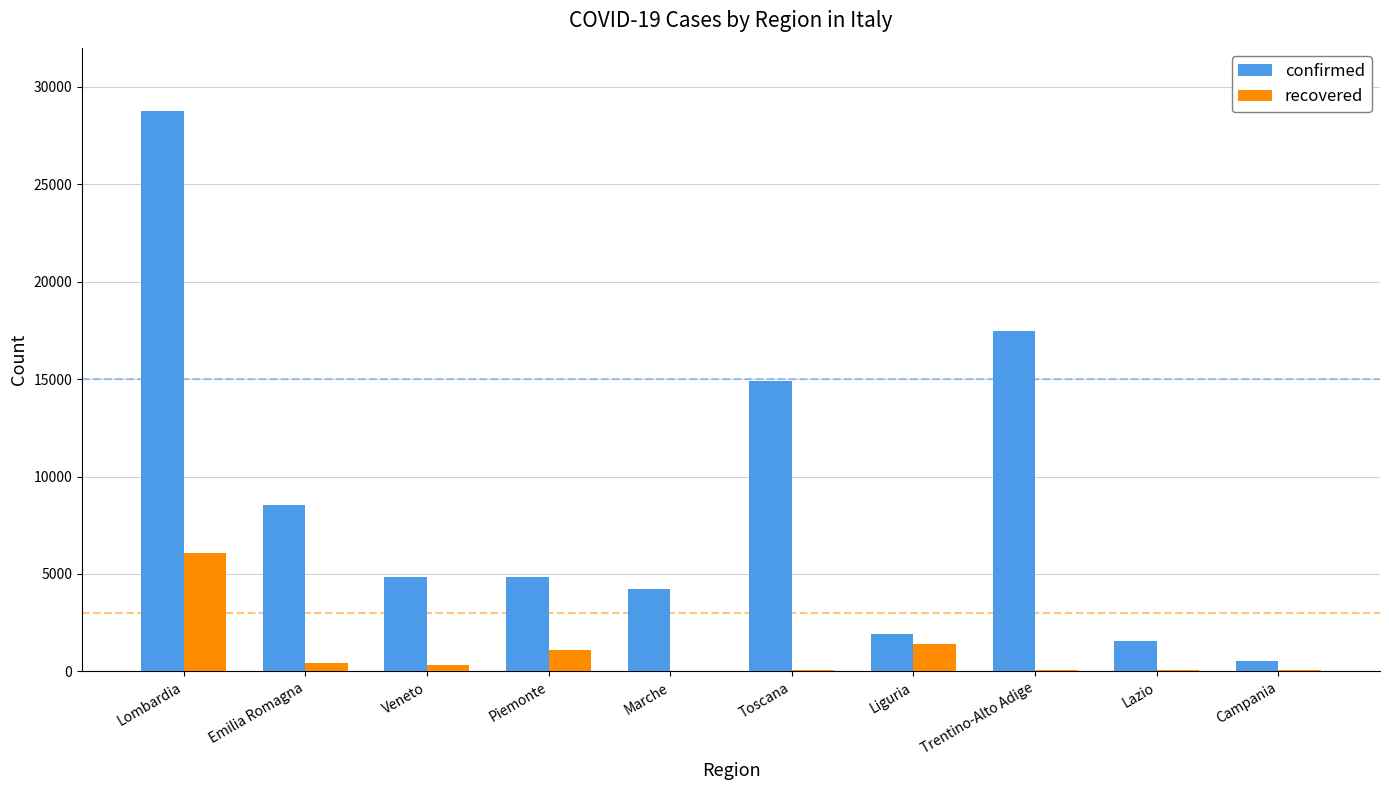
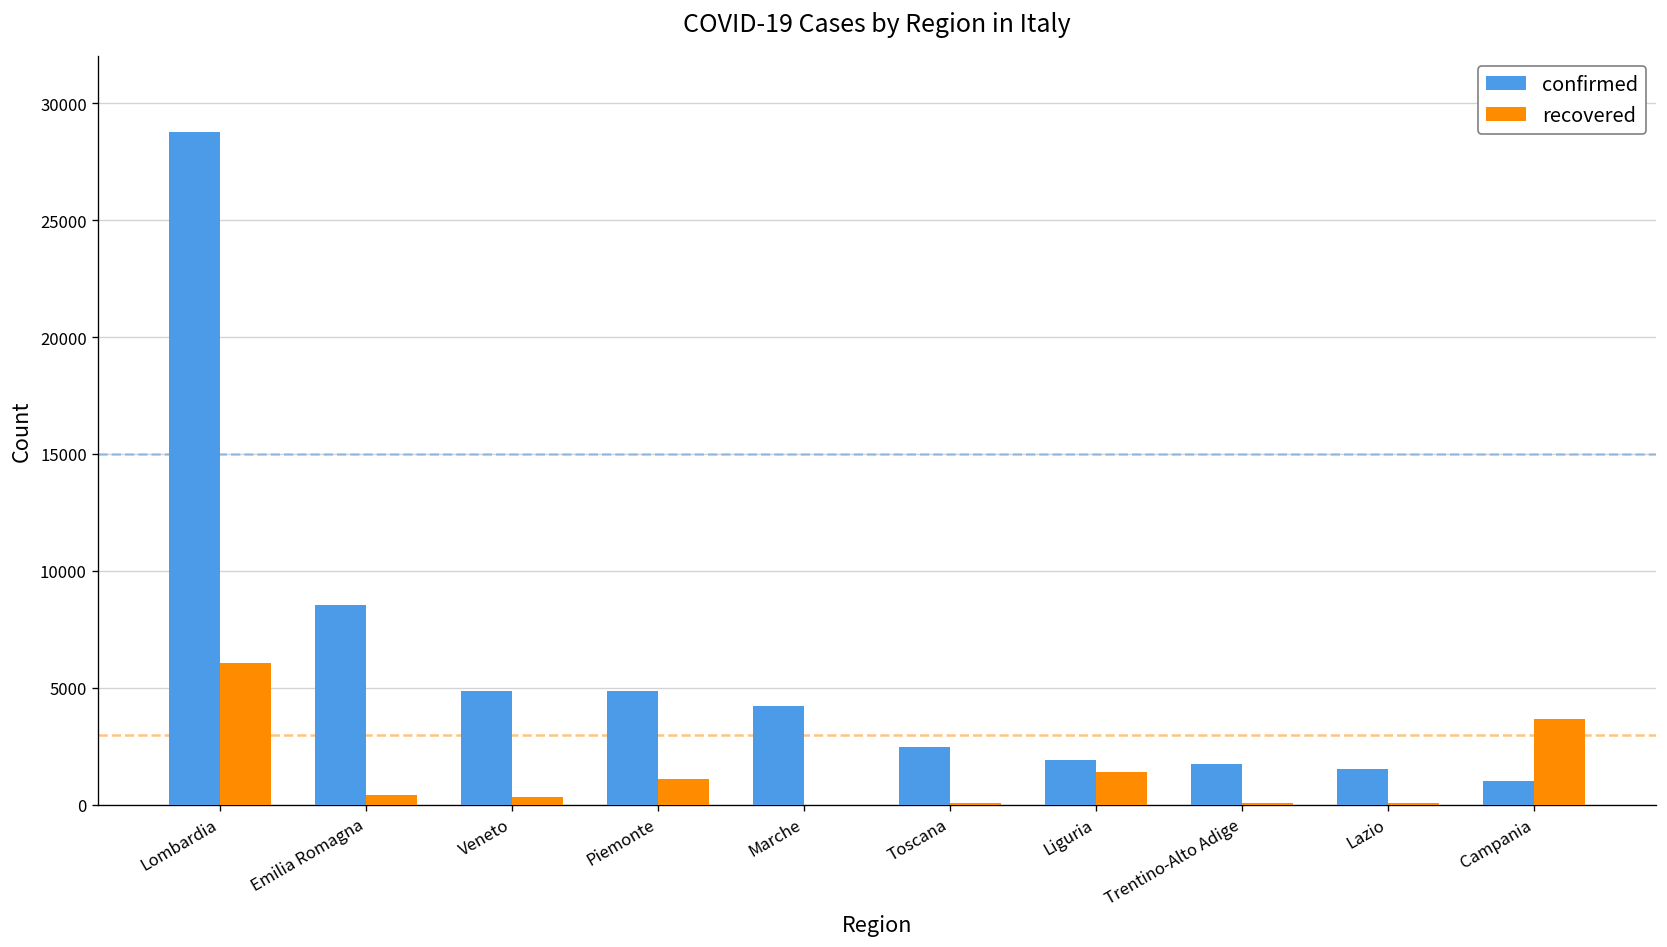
confirmed, Toscana: 14900 -> 2500
confirmed, Trentino-Alto Adige: 17400 -> 1700
confirmed, Campania: 500 -> 1000
recovered, Campania: 0 -> 3700
